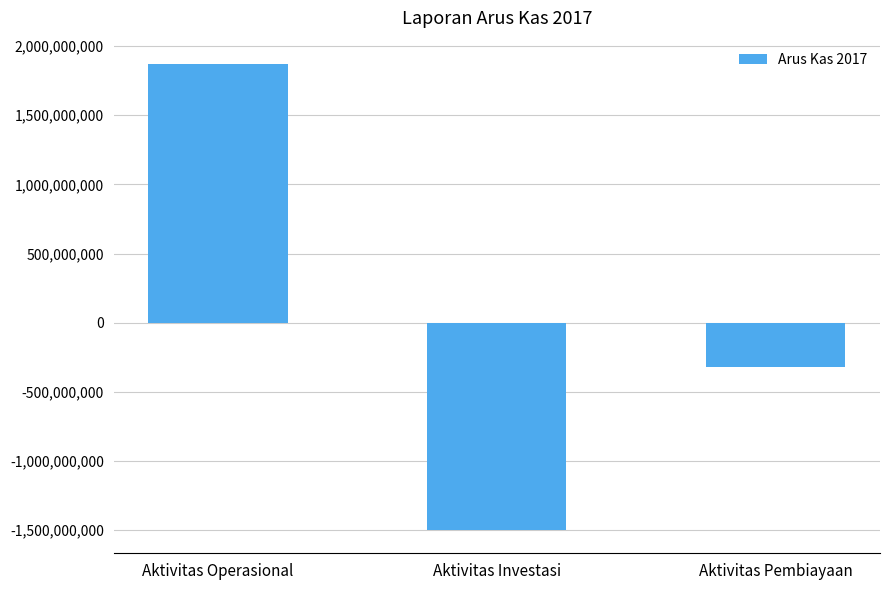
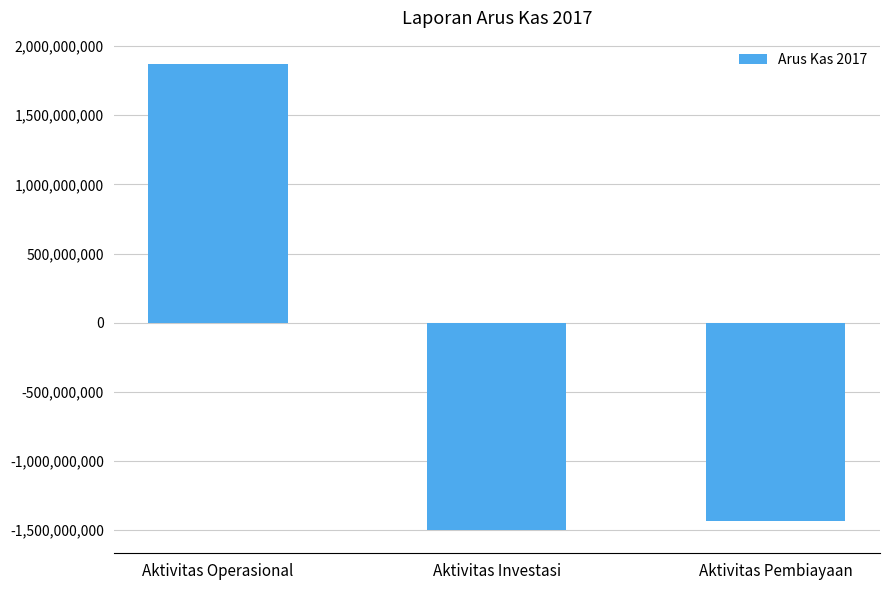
Aktivitas Pembiayaan: -320,000,000 -> -1,440,000,000
